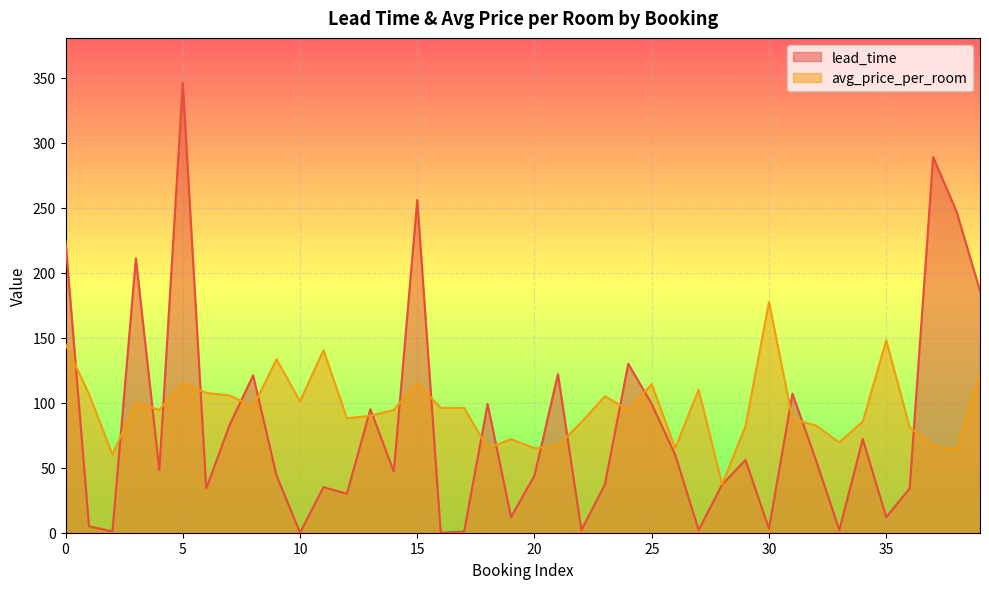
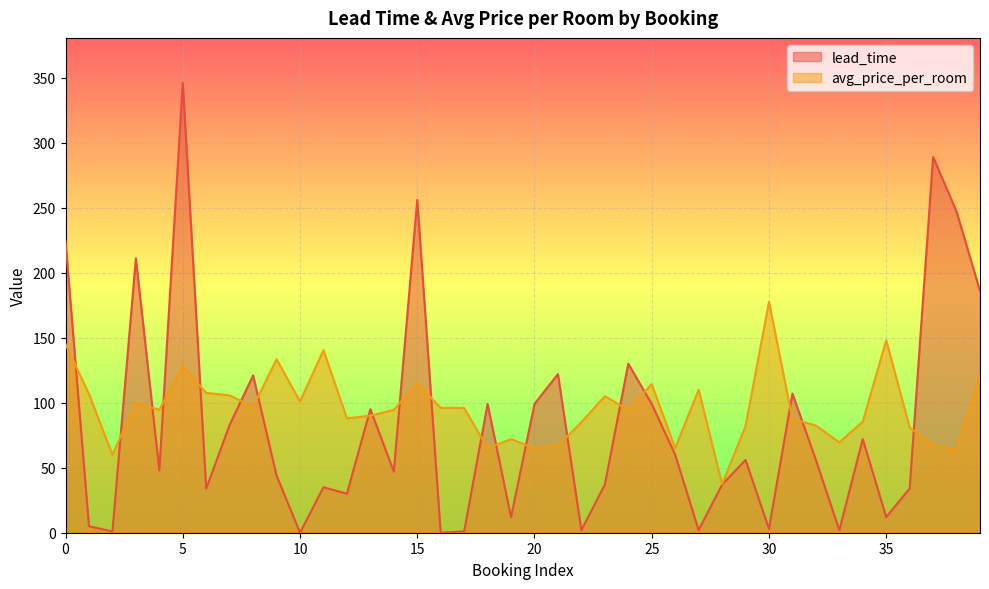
avg_price_per_room, 5: 115 -> 128
lead_time, 20: 44 -> 99
